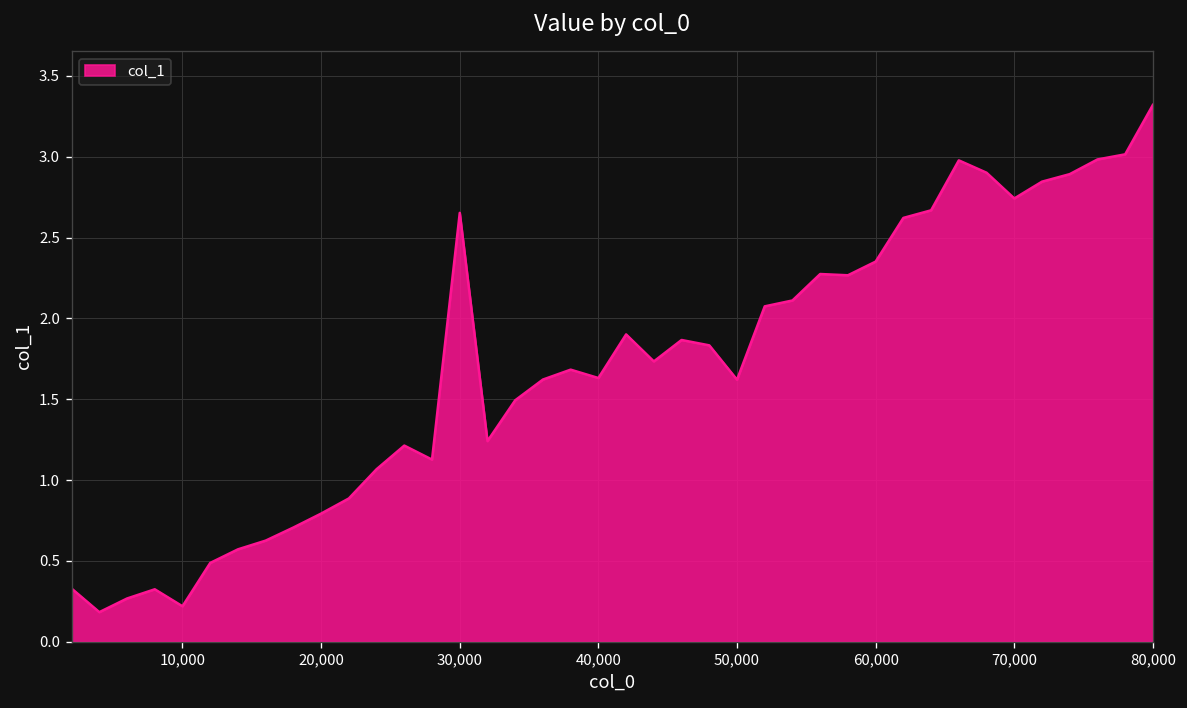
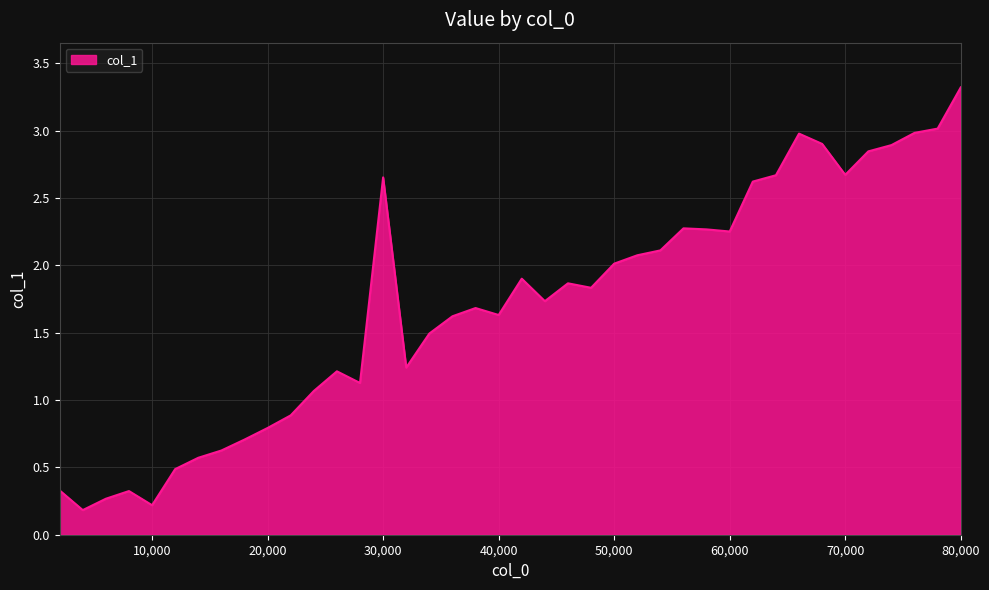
50,000: 1.62 -> 2.01
60,000: 2.35 -> 2.25
70,000: 2.74 -> 2.67
